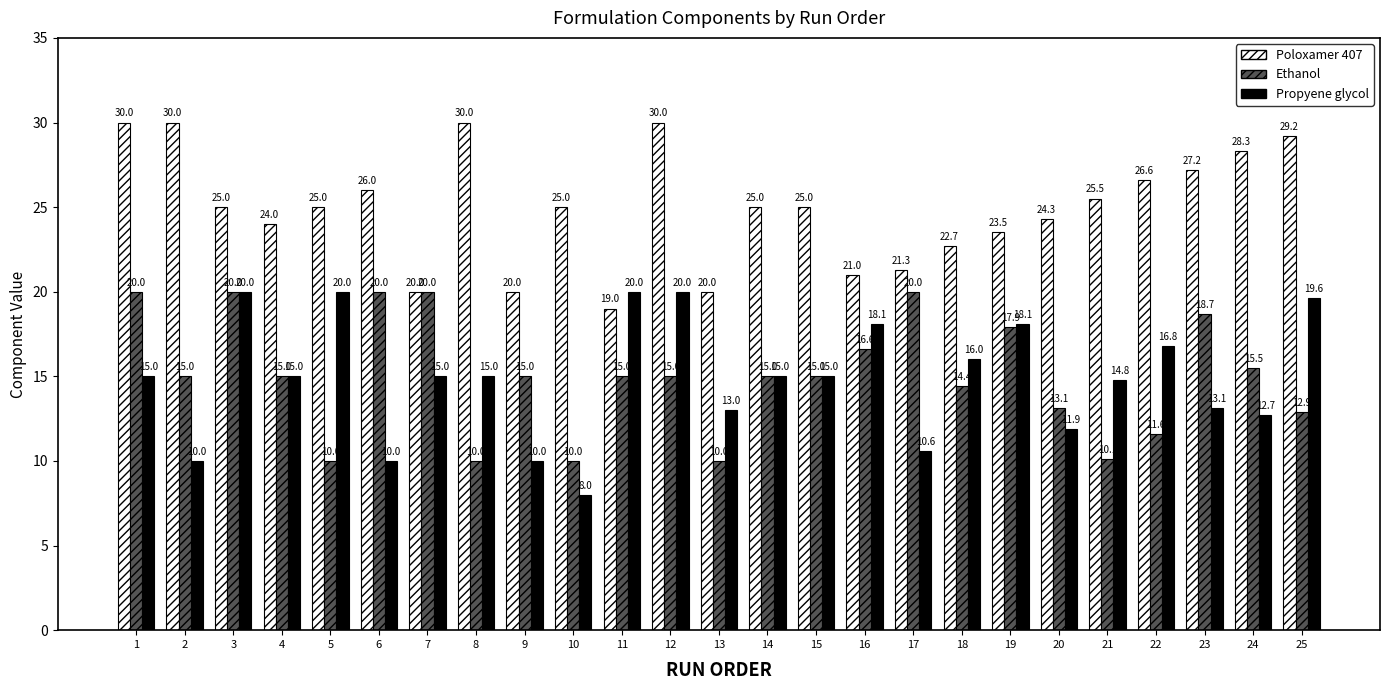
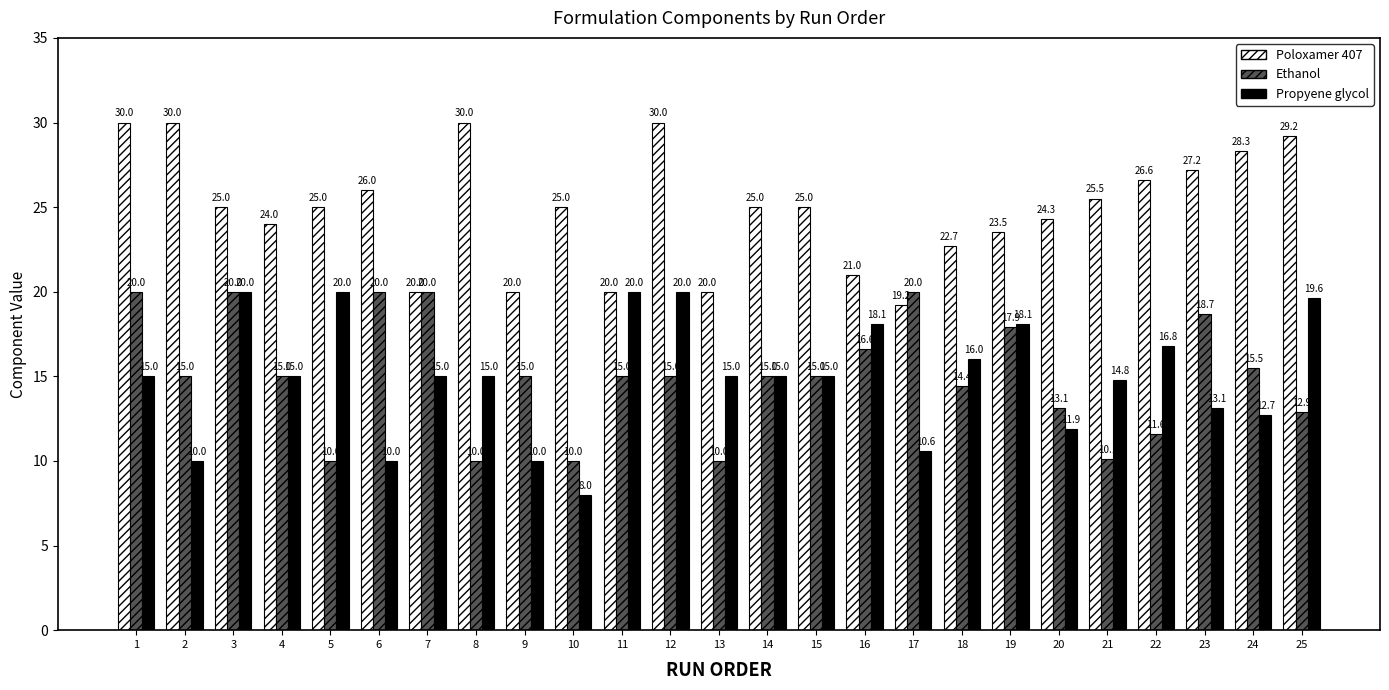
Poloxamer 407, 11: 19.0 -> 20.0
Propyene glycol, 13: 13.0 -> 15.0
Poloxamer 407, 17: 21.3 -> 19.2
